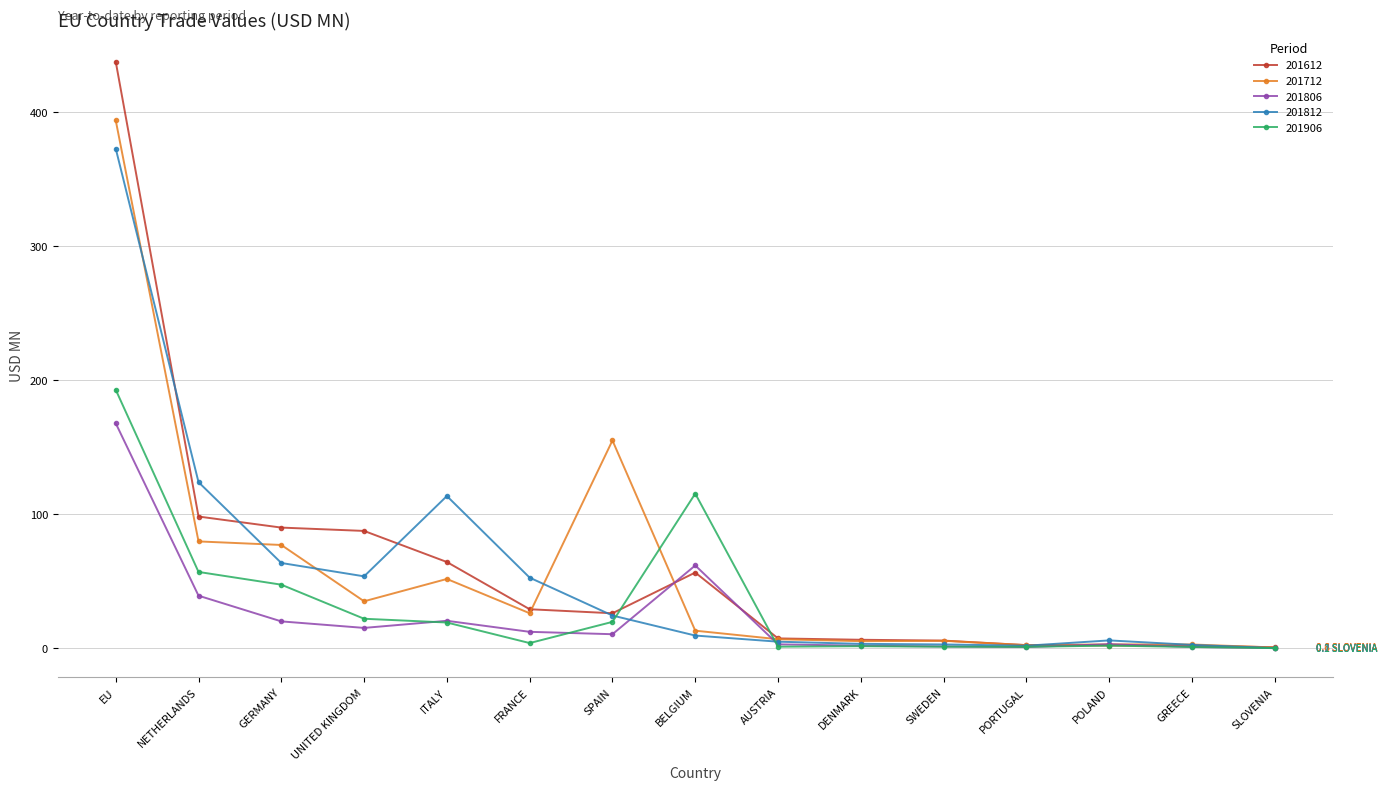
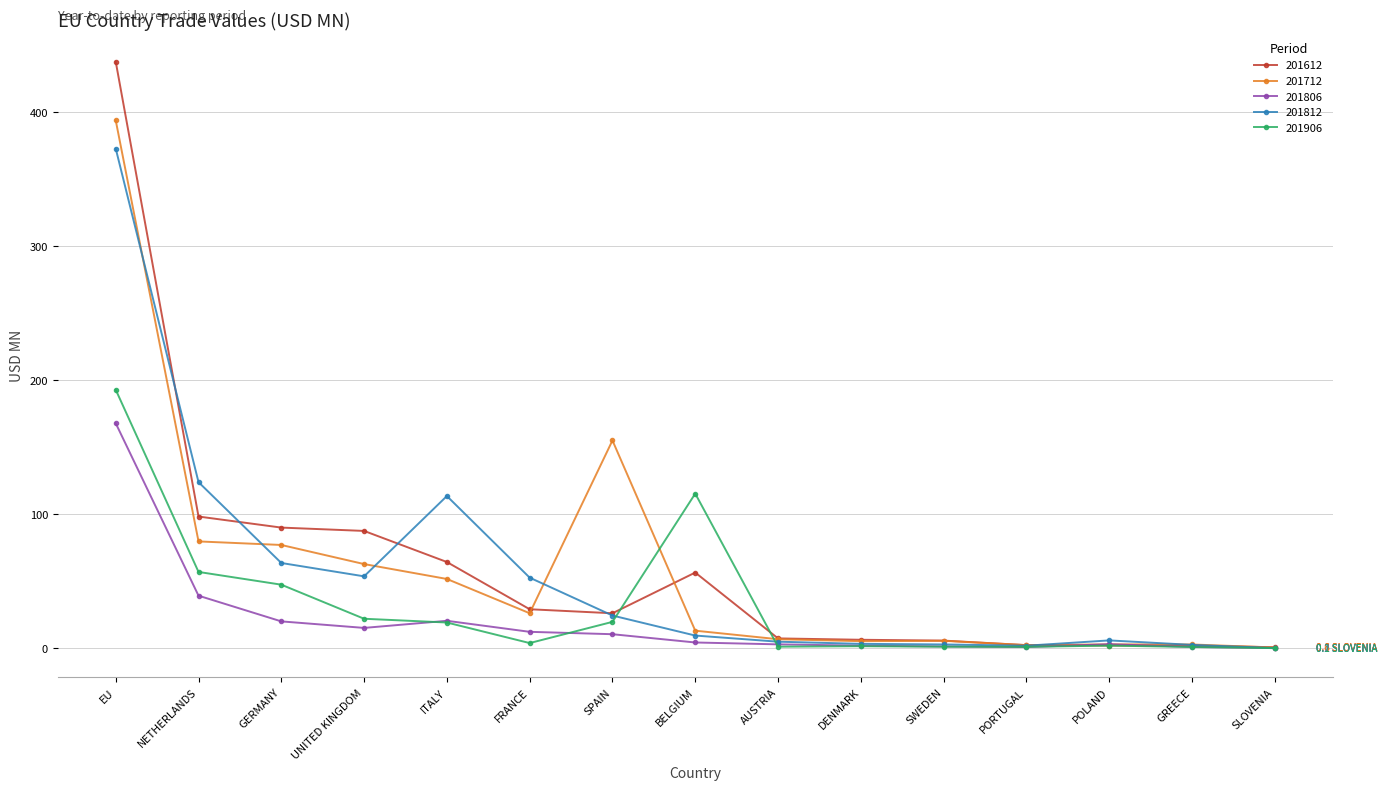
201712, UNITED KINGDOM: 35 -> 63
201806, BELGIUM: 62 -> 4
